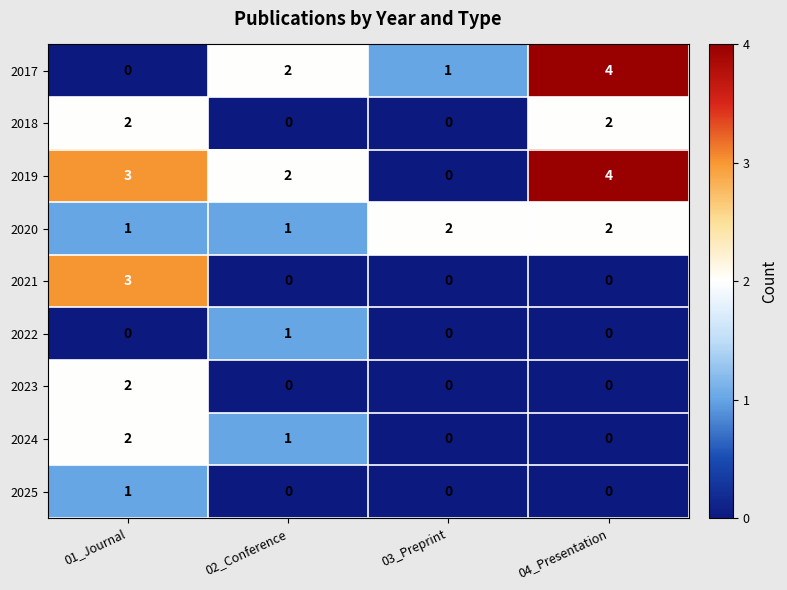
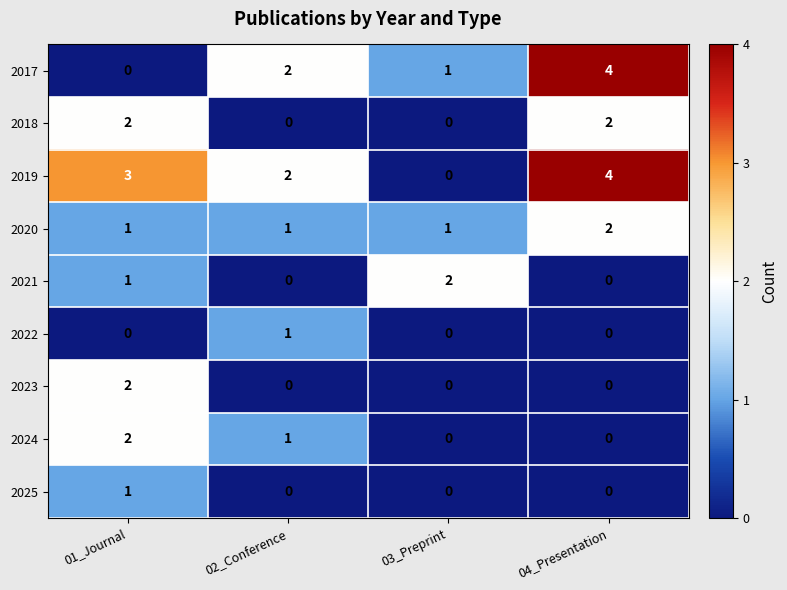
2020, 03_Preprint: 2 -> 1
2021, 01_Journal: 3 -> 1
2021, 03_Preprint: 0 -> 2
